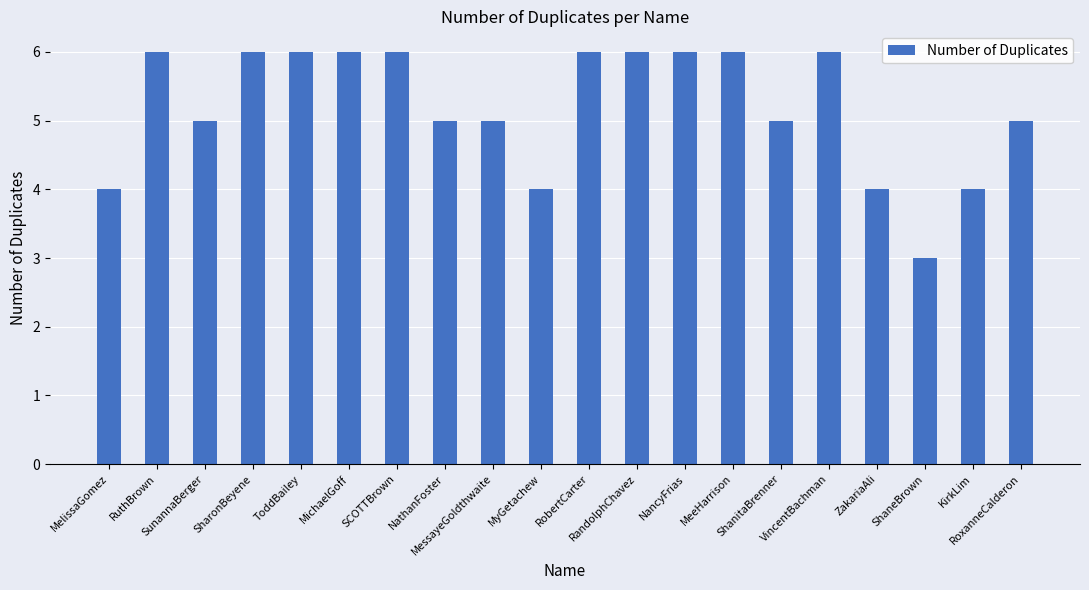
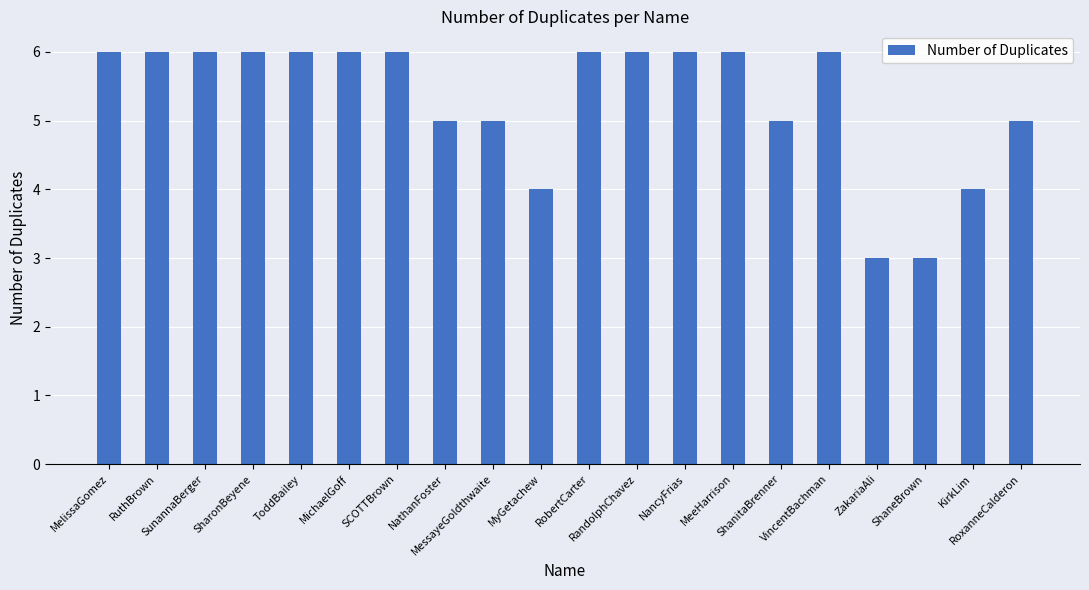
MelissaGomez: 4 -> 6
SunannaBerger: 5 -> 6
ZakariaAli: 4 -> 3
